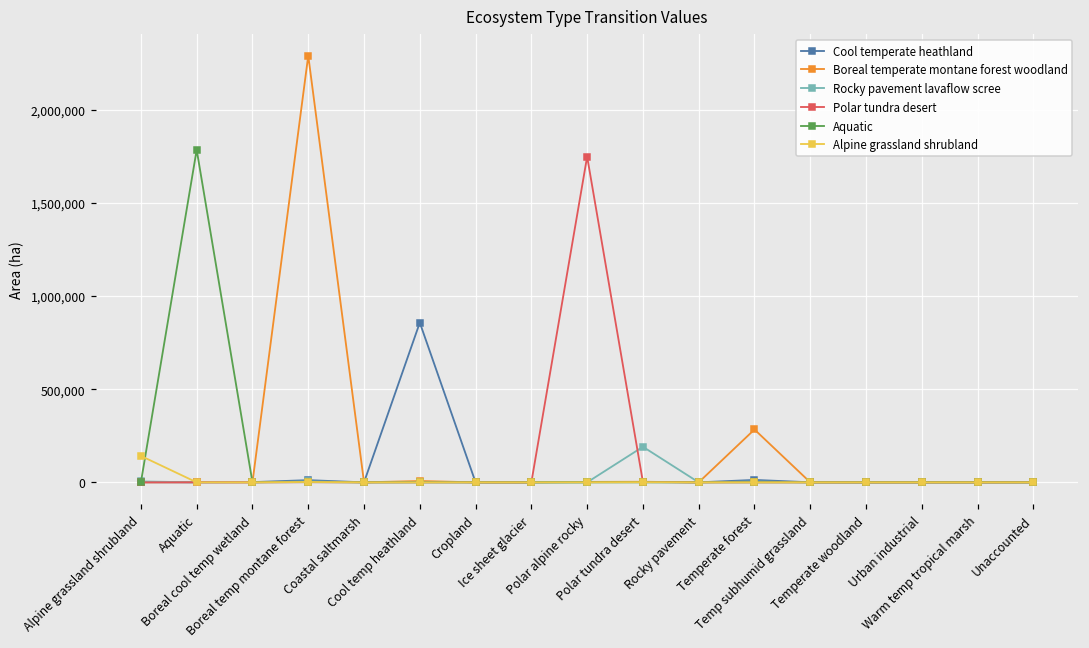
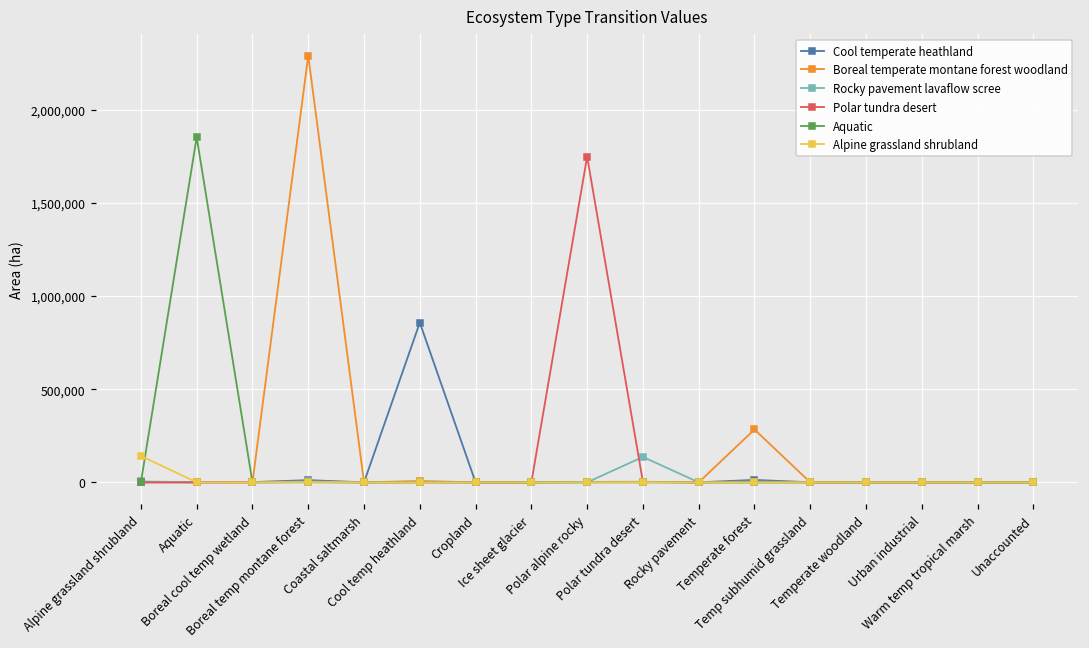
Aquatic, Aquatic: 1,790,000 -> 1,850,000
Rocky pavement lavaflow scree, Polar tundra desert: 190,000 -> 140,000
